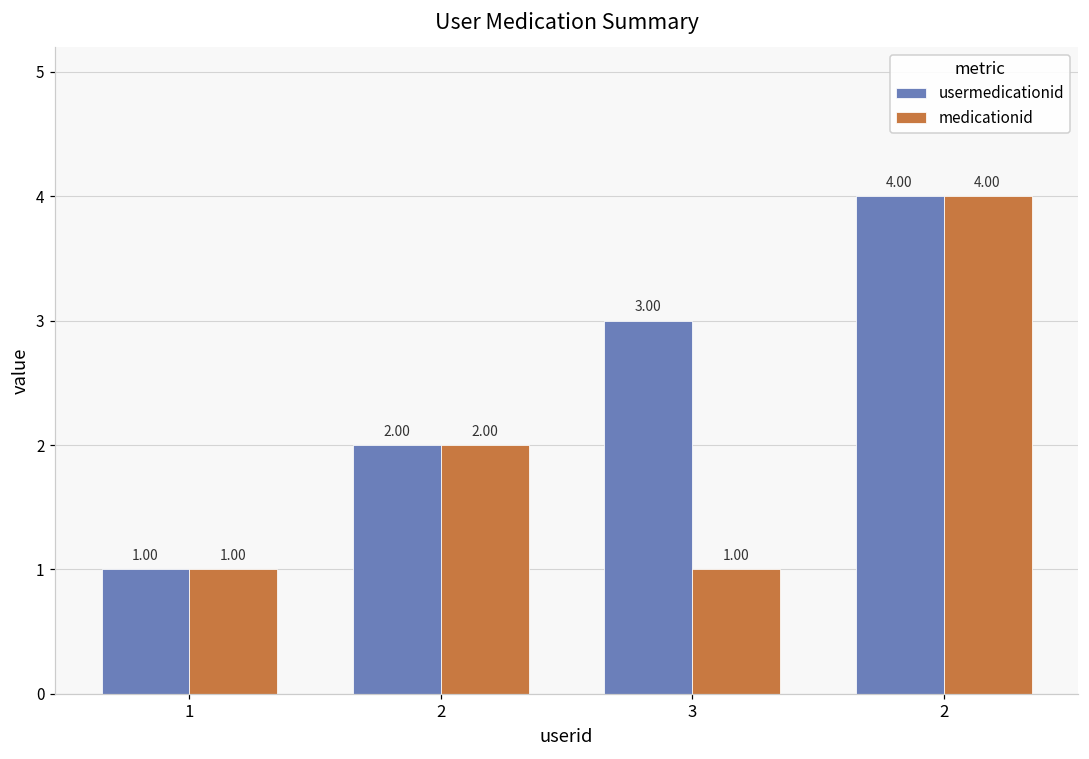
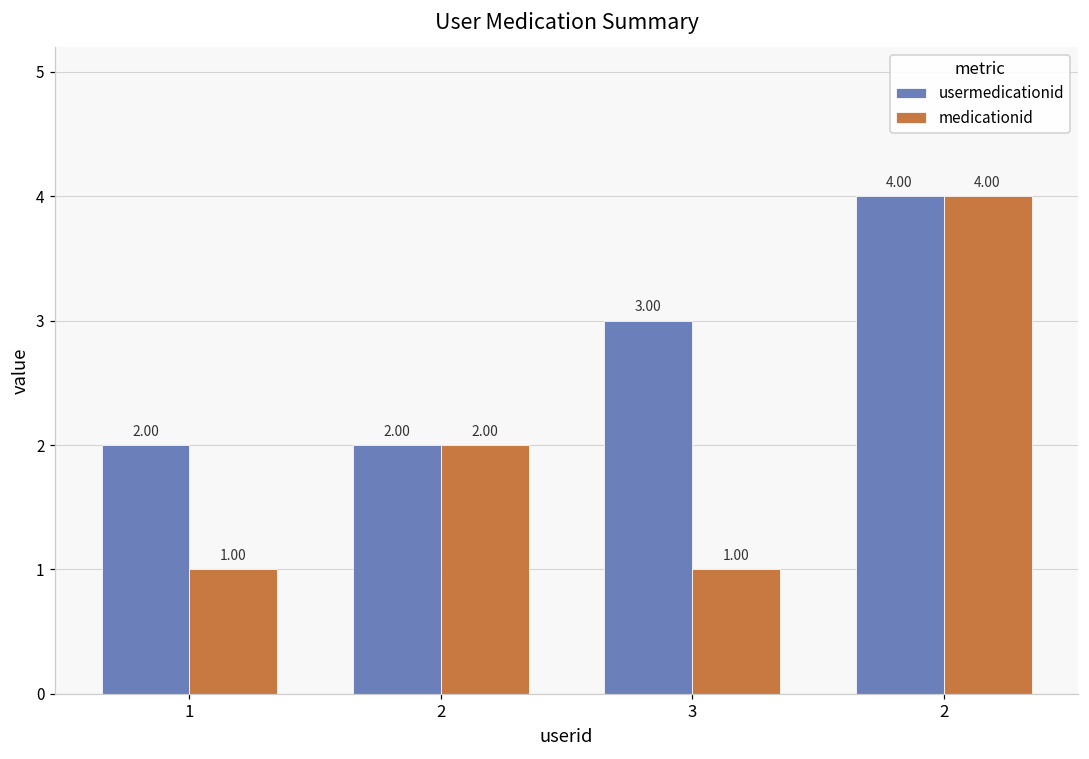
usermedicationid, 1: 1.00 -> 2.00
